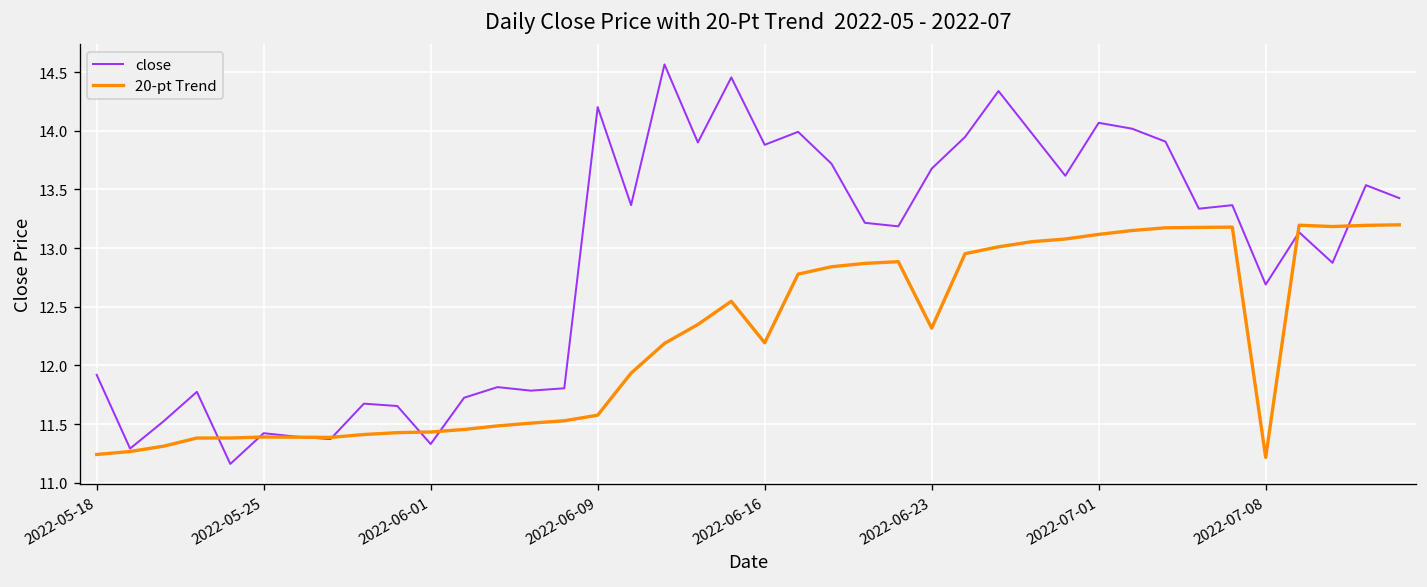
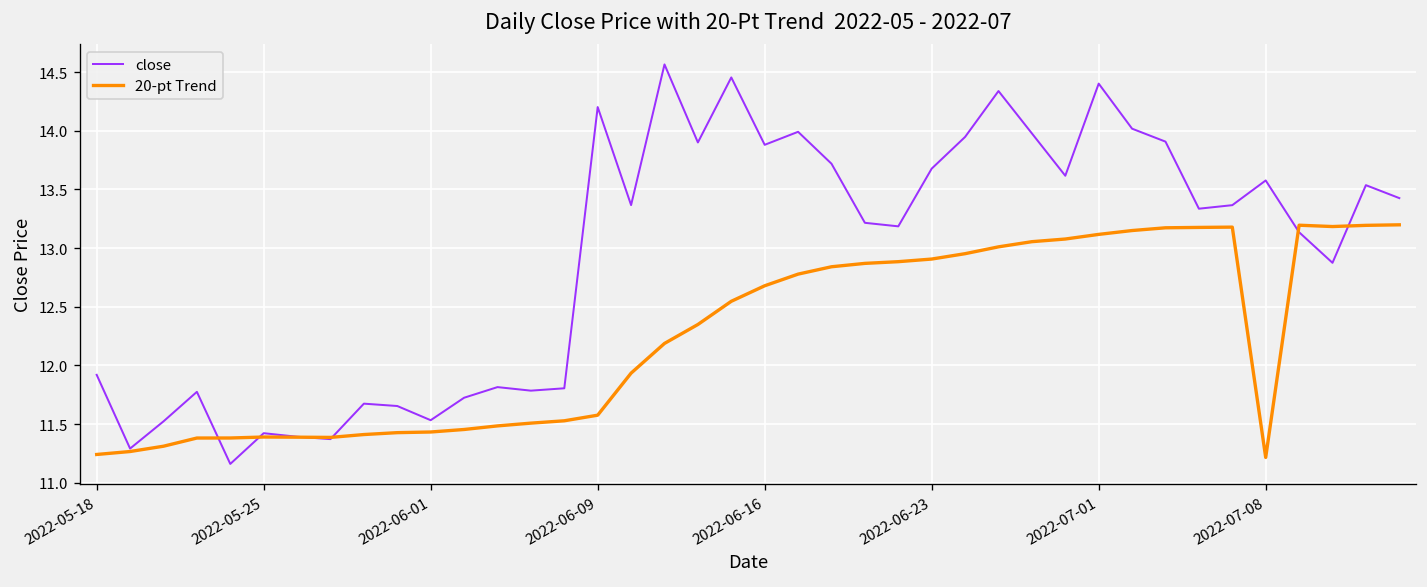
close, 2022-06-01: 11.3 -> 11.5
20-pt Trend, 2022-06-16: 12.2 -> 12.7
20-pt Trend, 2022-06-23: 12.3 -> 12.9
close, 2022-07-01: 14.1 -> 14.4
close, 2022-07-08: 12.7 -> 13.6
